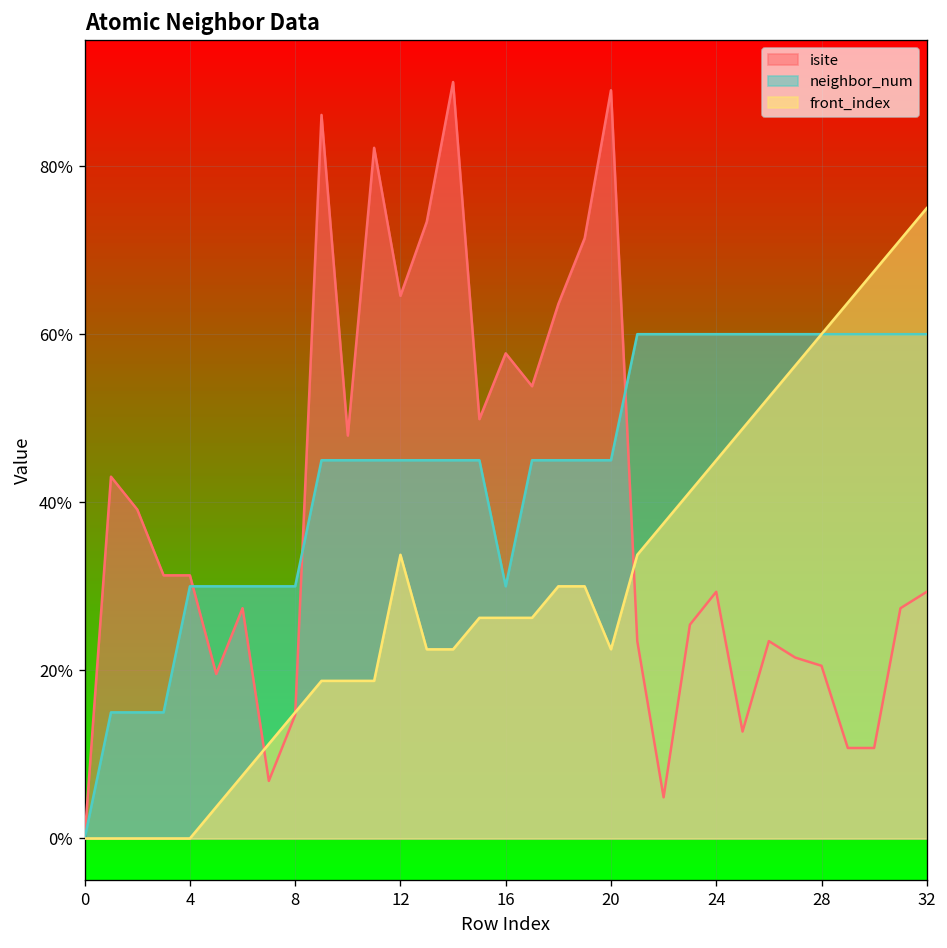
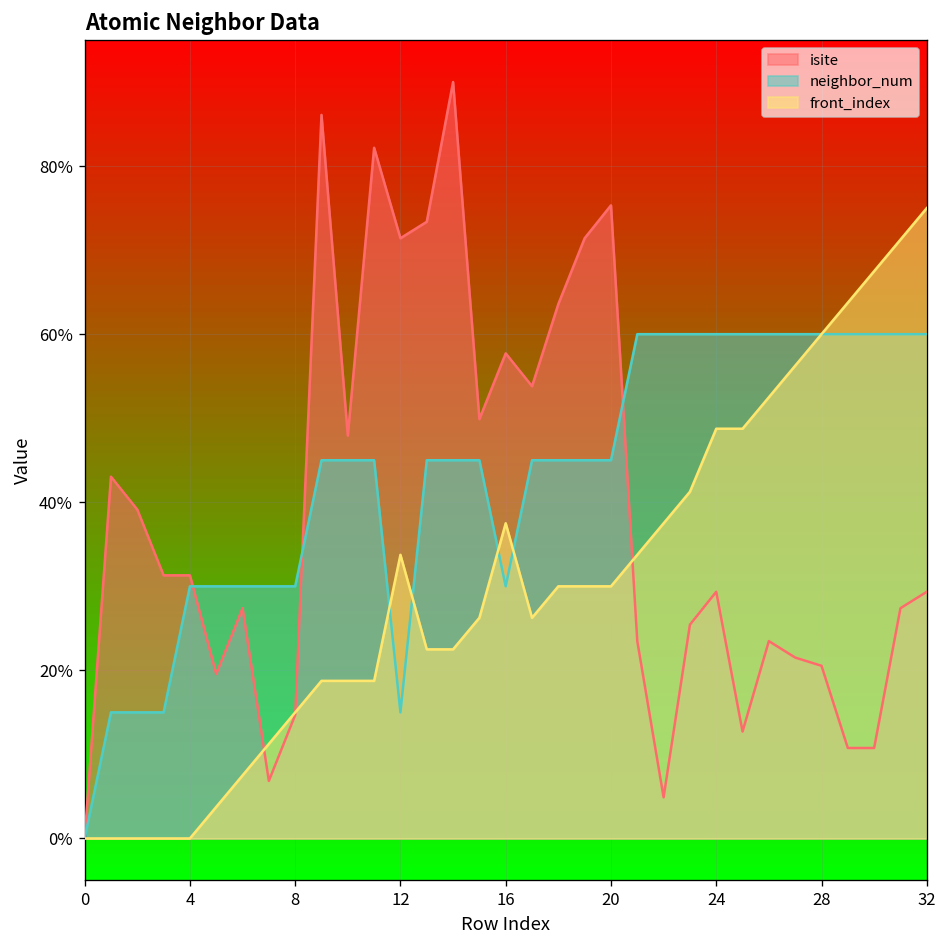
isite, 12: 65% -> 71%
neighbor_num, 12: 45% -> 15%
front_index, 16: 26% -> 38%
isite, 20: 89% -> 75%
front_index, 20: 23% -> 30%
front_index, 24: 45% -> 49%
